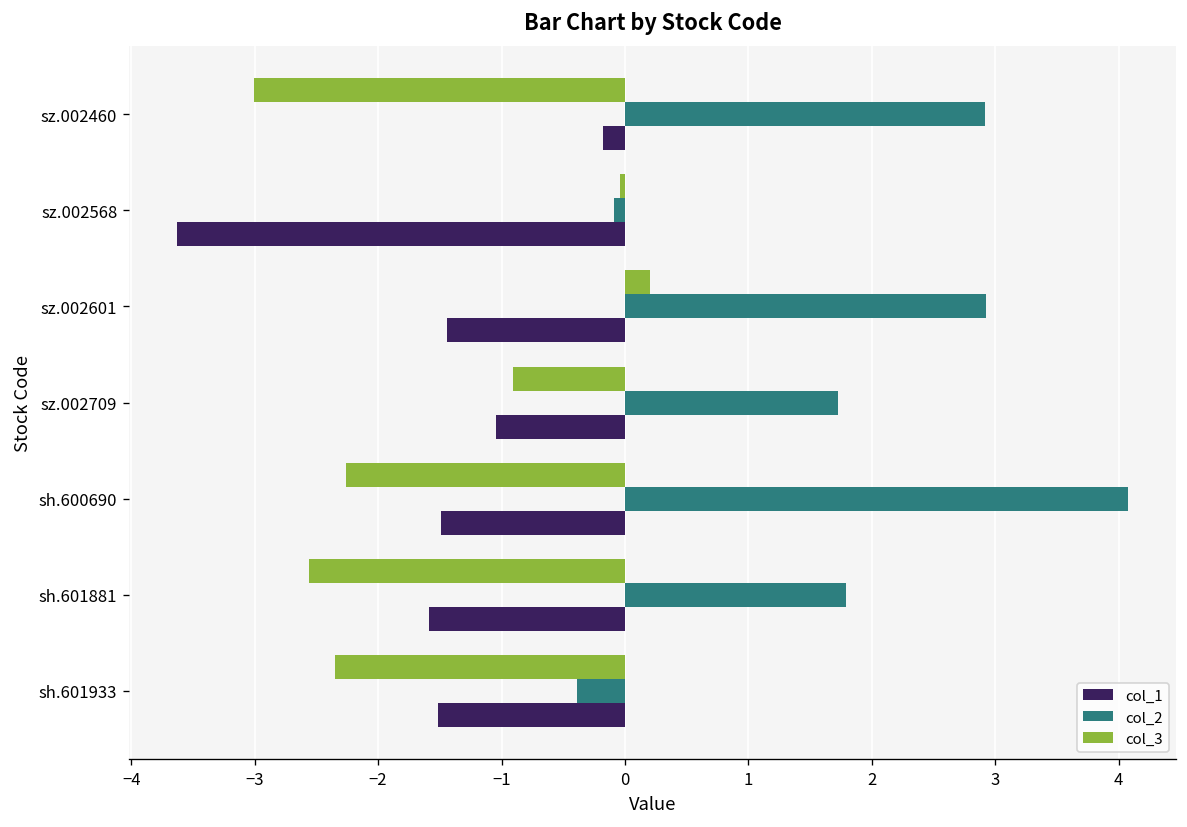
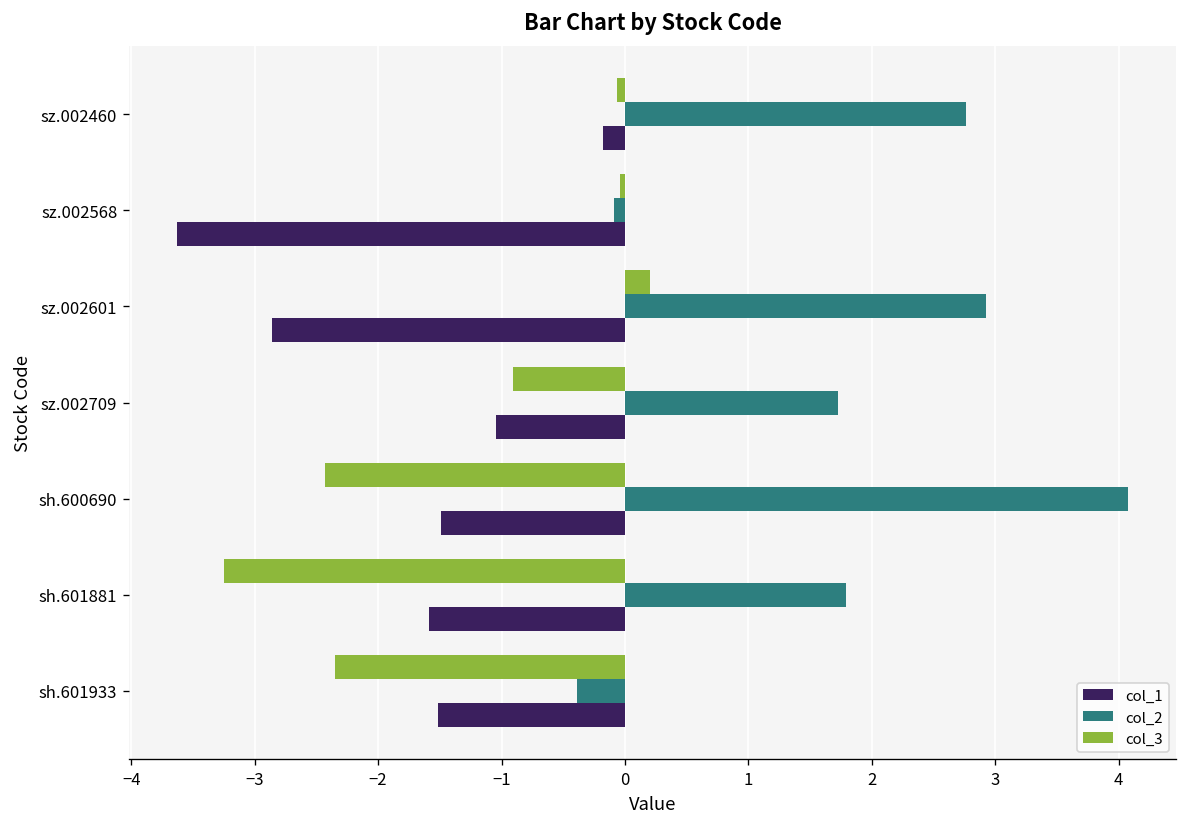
col_3, sz.002460: -3.01 -> -0.07
col_2, sz.002460: 2.92 -> 2.77
col_1, sz.002601: -1.44 -> -2.86
col_3, sh.600690: -2.26 -> -2.43
col_3, sh.601881: -2.56 -> -3.25
